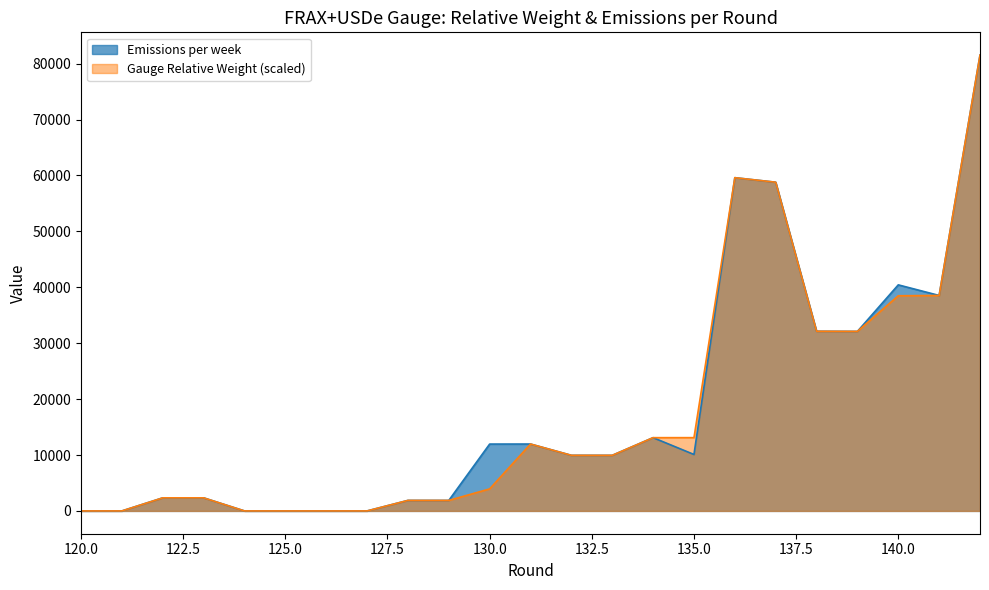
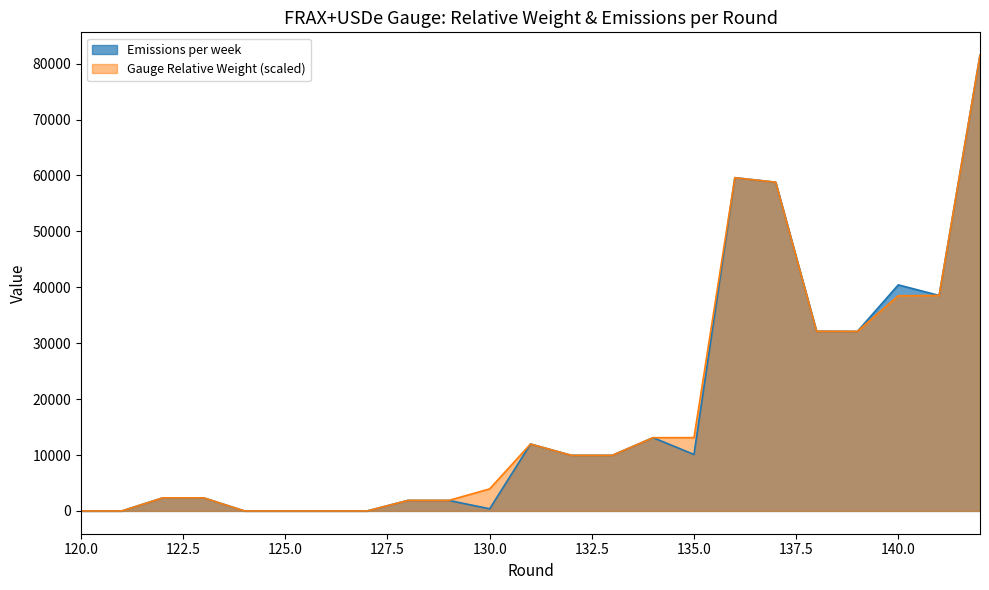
Emissions per week, 130.0: 12000 -> 0
